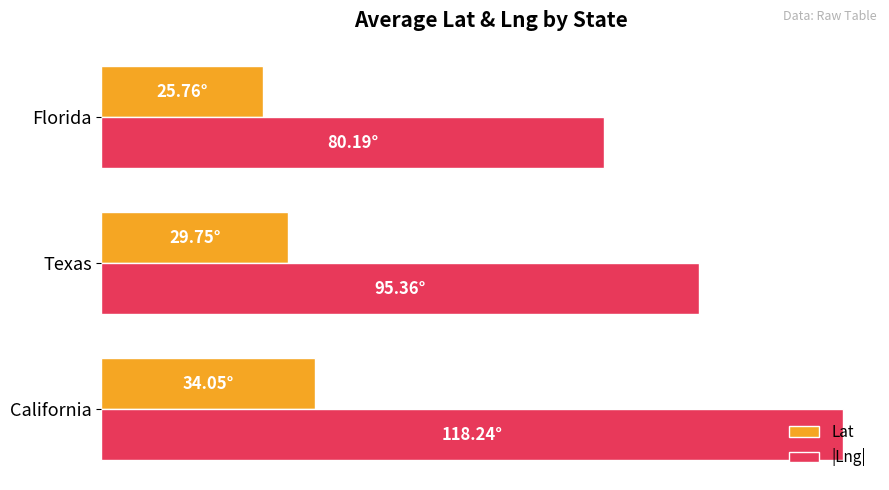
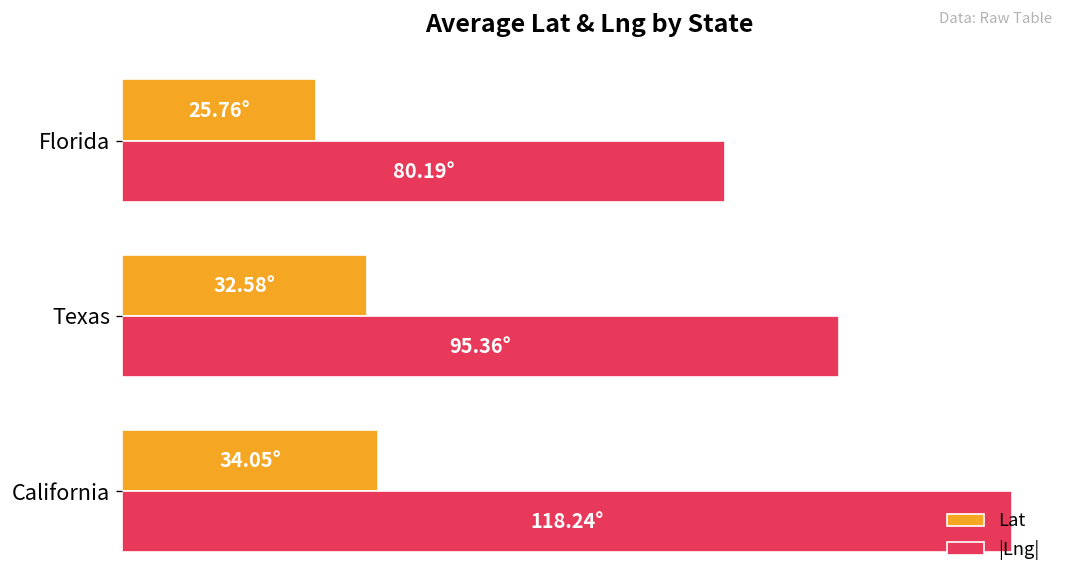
Lat, Texas: 29.75° -> 32.58°
